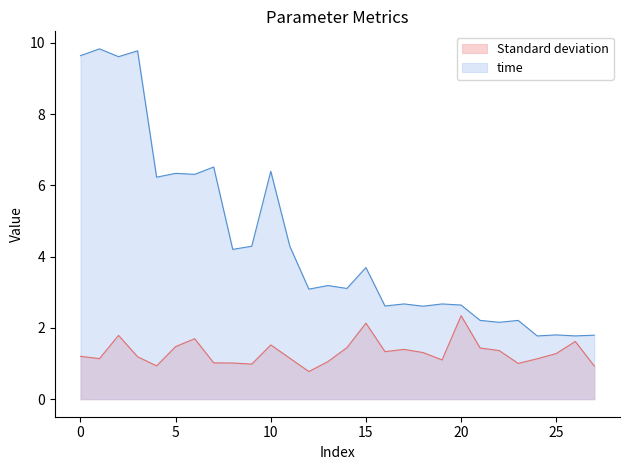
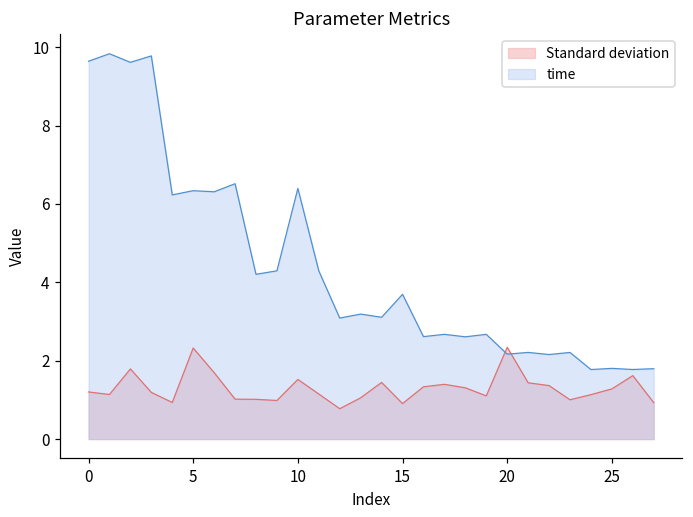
Standard deviation, 5: 1.5 -> 2.3
Standard deviation, 15: 2.1 -> 0.9
time, 20: 2.6 -> 2.2
